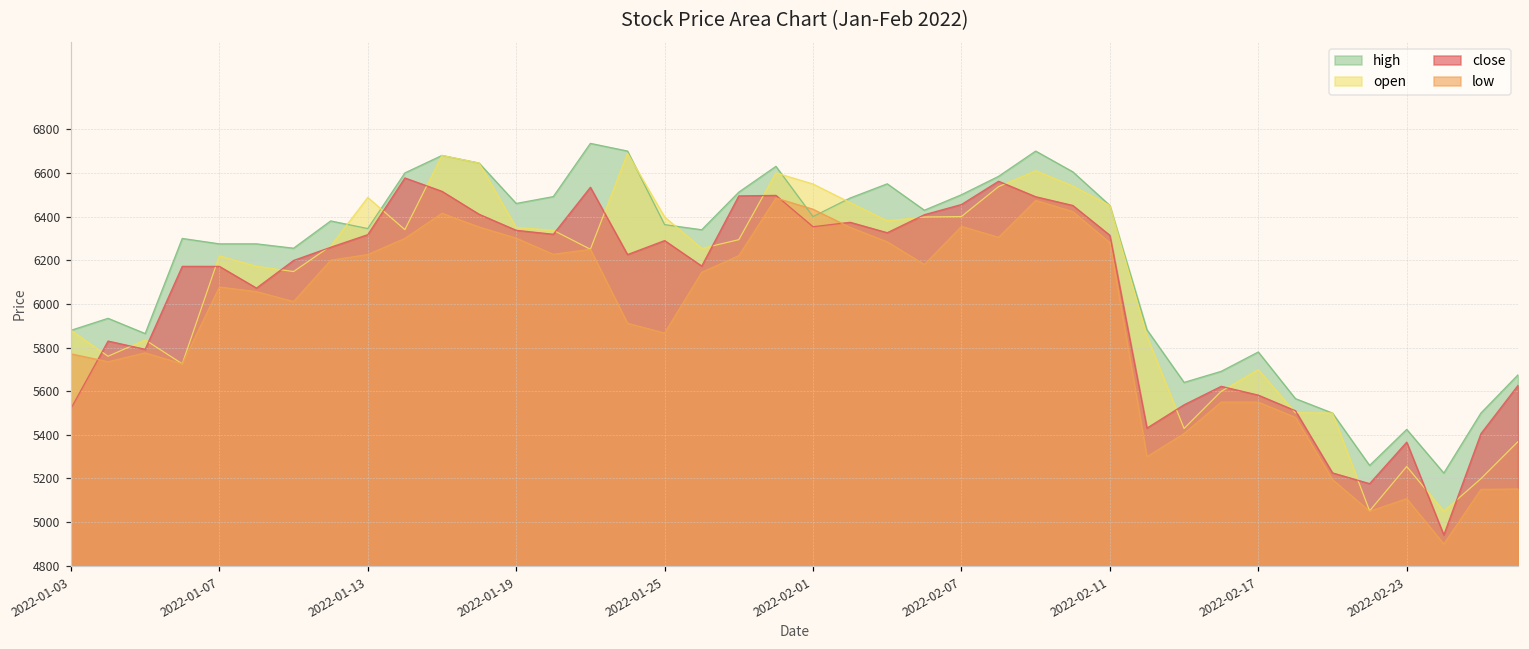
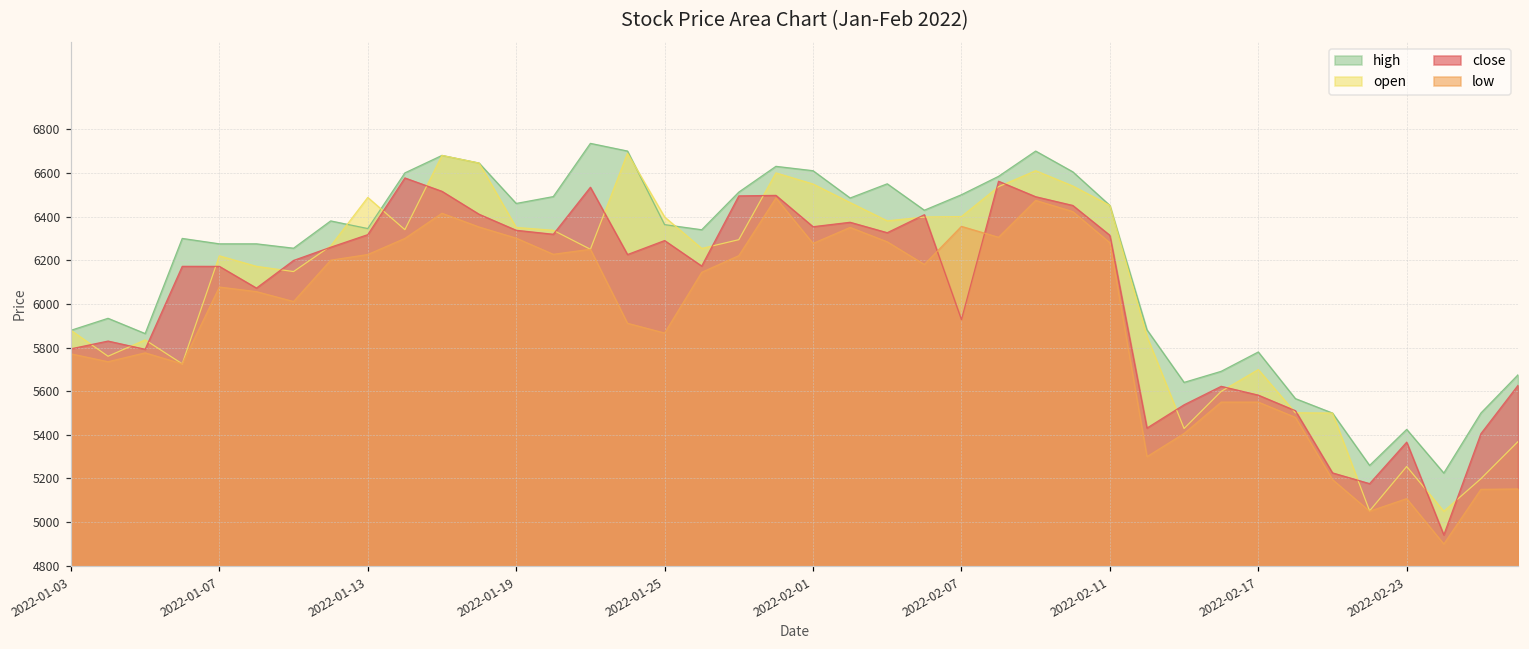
close, 2022-01-03: 5520 -> 5790
high, 2022-02-01: 6400 -> 6610
low, 2022-02-01: 6430 -> 6280
close, 2022-02-07: 6460 -> 5930
